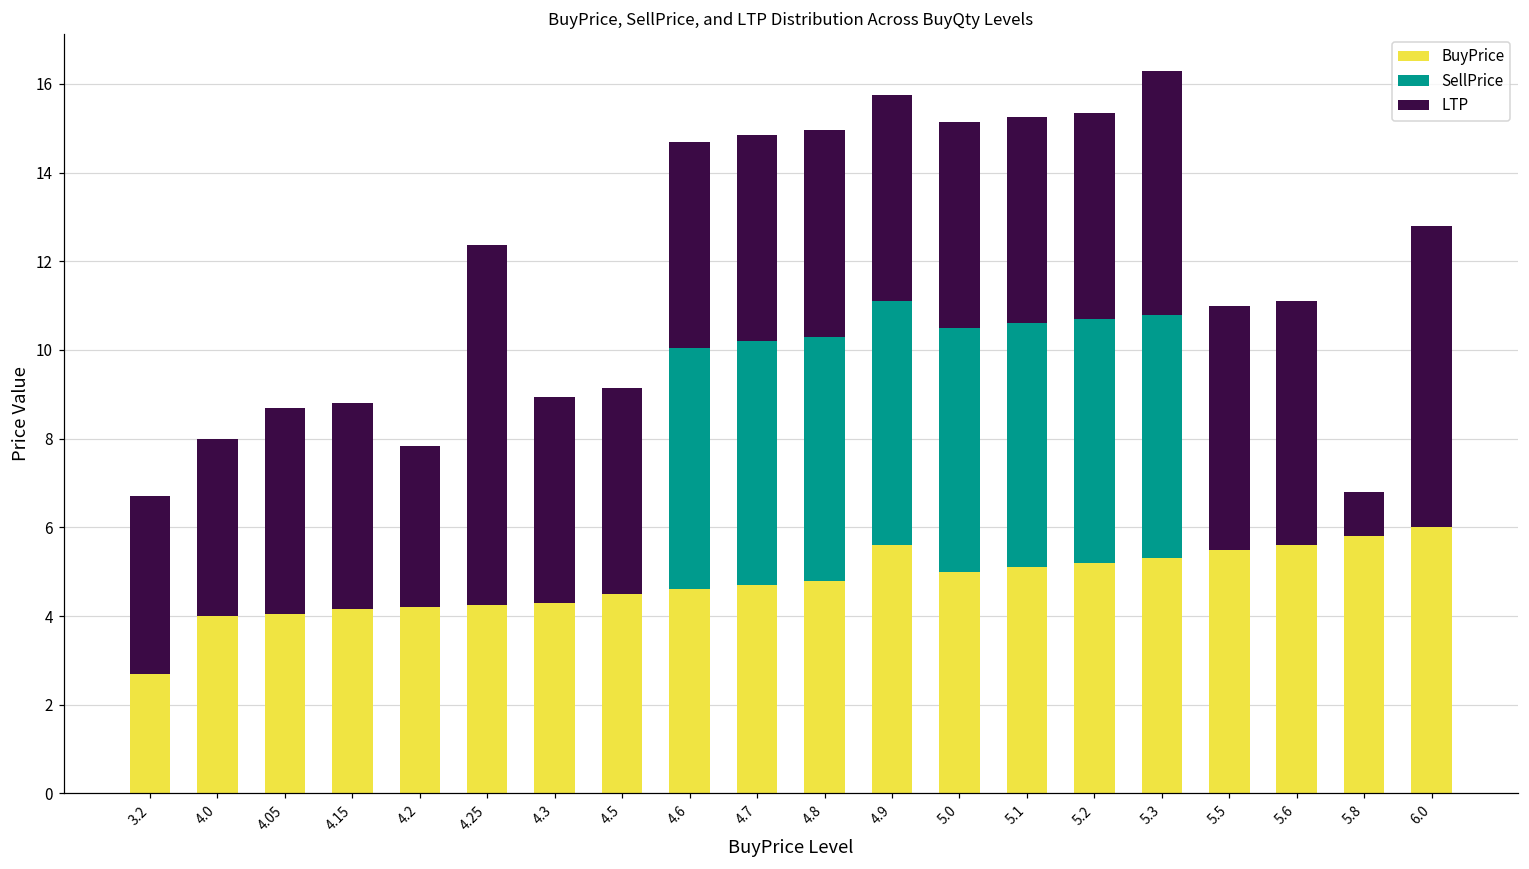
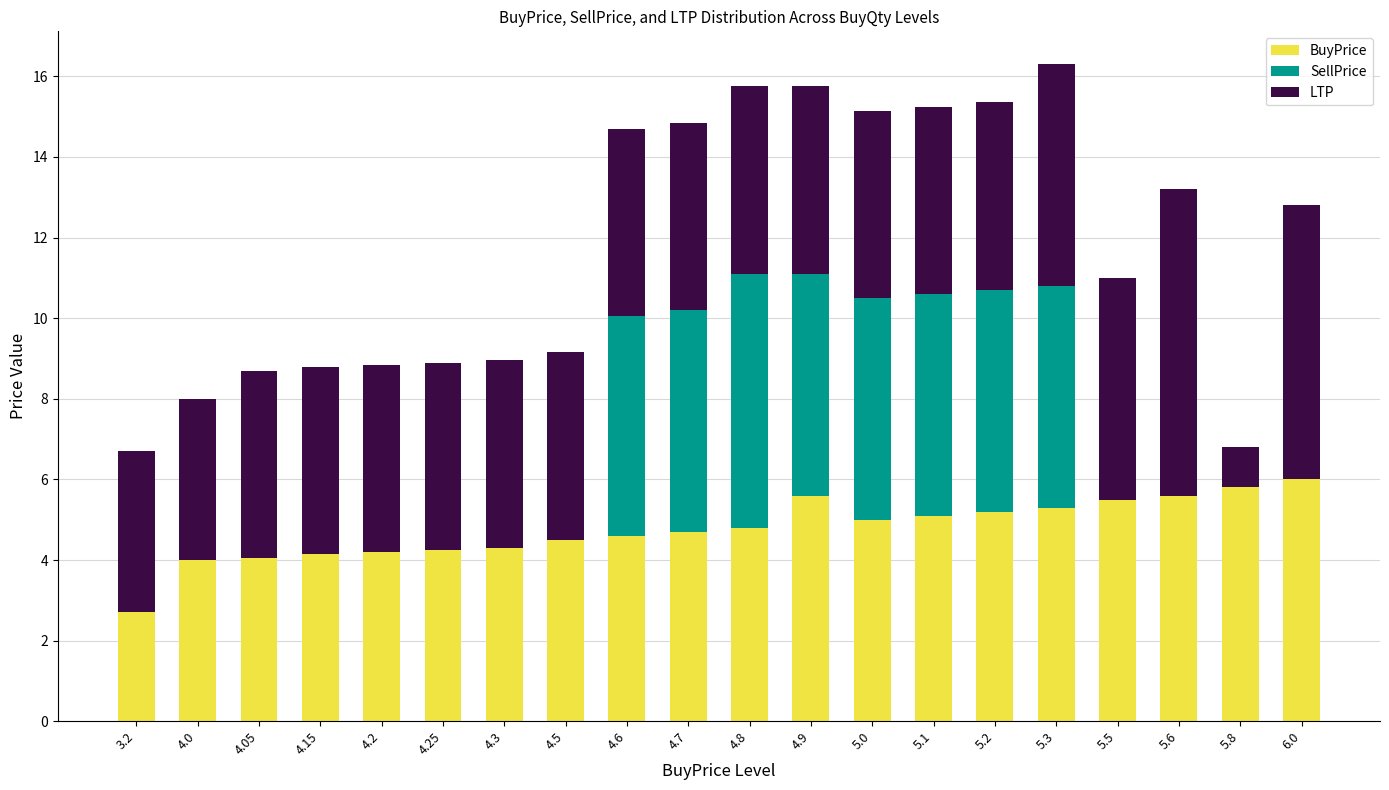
LTP, 4.2: 3.6 -> 4.7
LTP, 4.25: 8.1 -> 4.7
SellPrice, 4.8: 5.5 -> 6.3
LTP, 5.6: 5.5 -> 7.6
